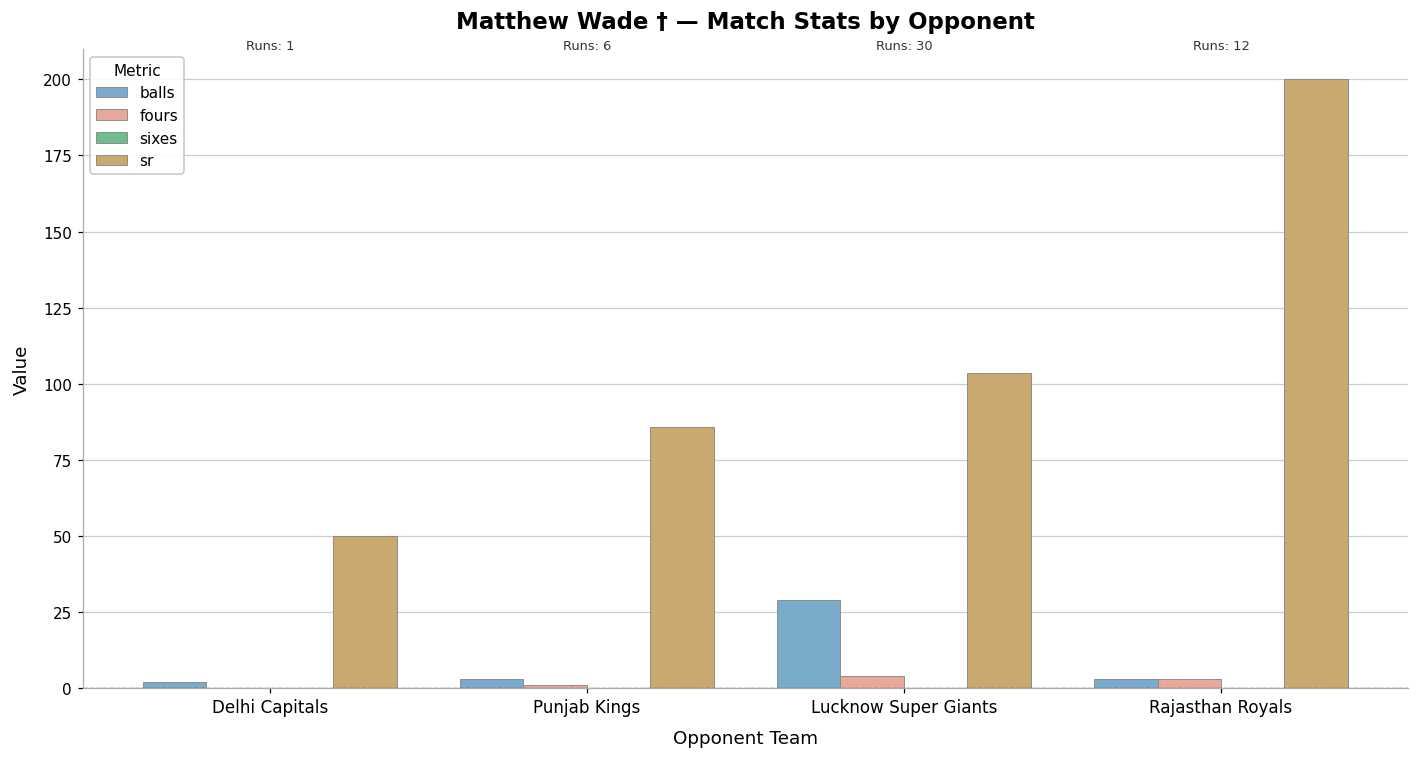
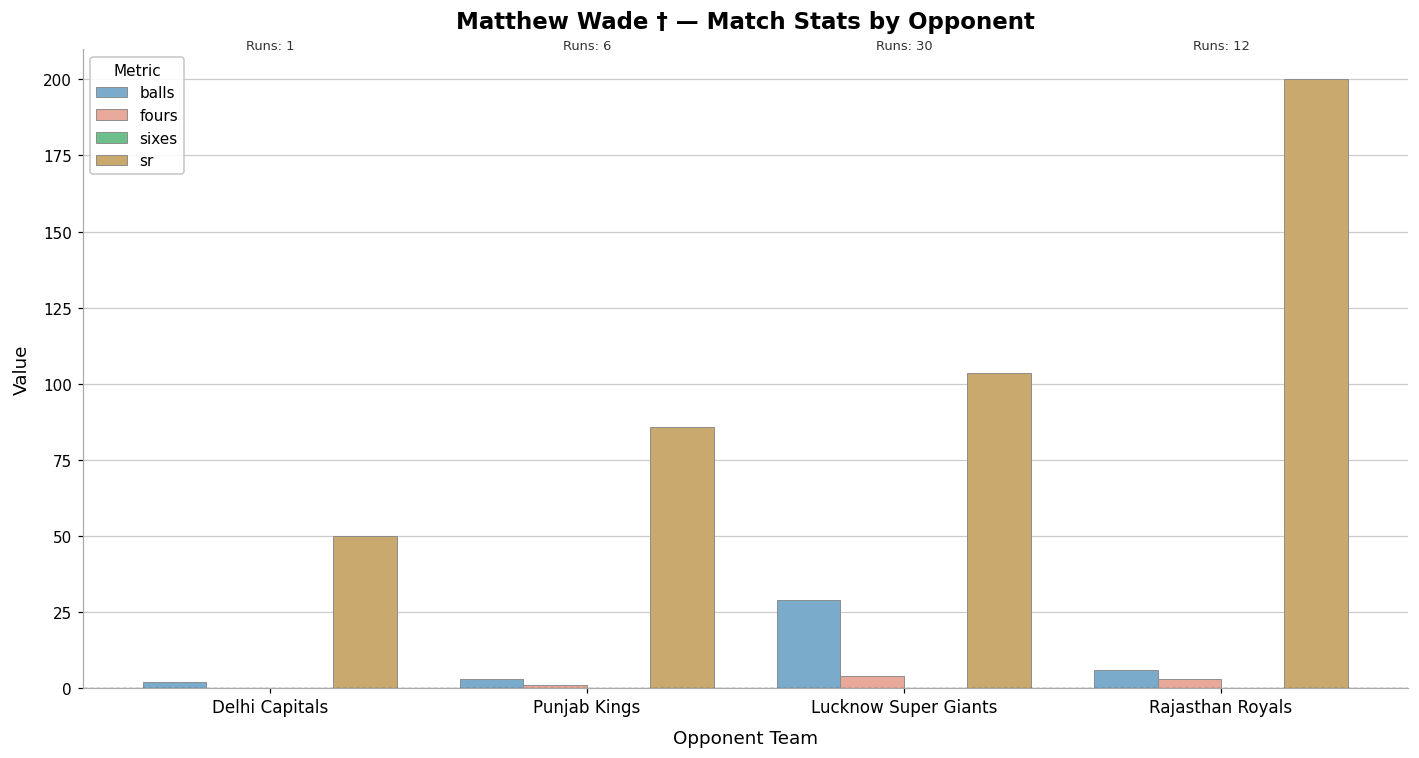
balls, Rajasthan Royals: 3 -> 6
